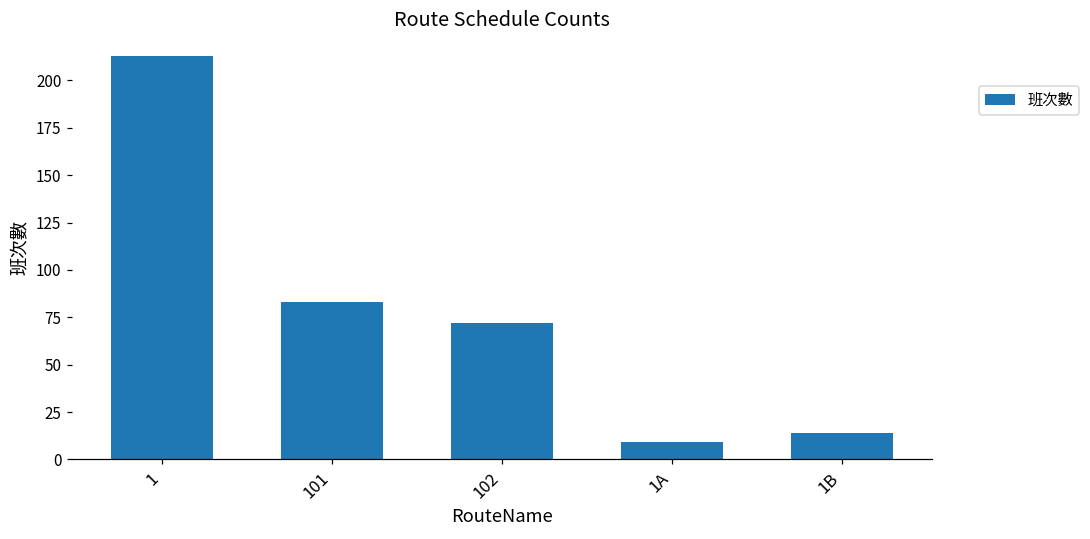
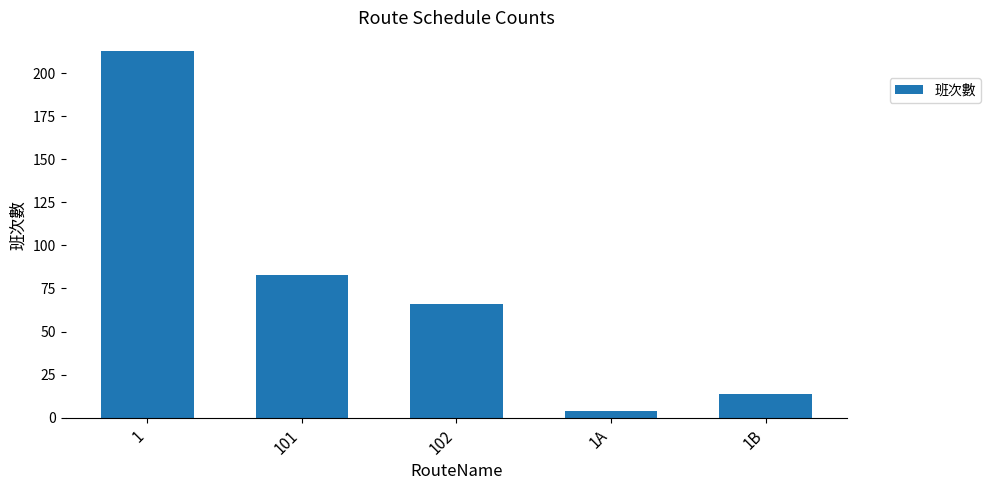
102: 72 -> 66
1A: 9 -> 4
